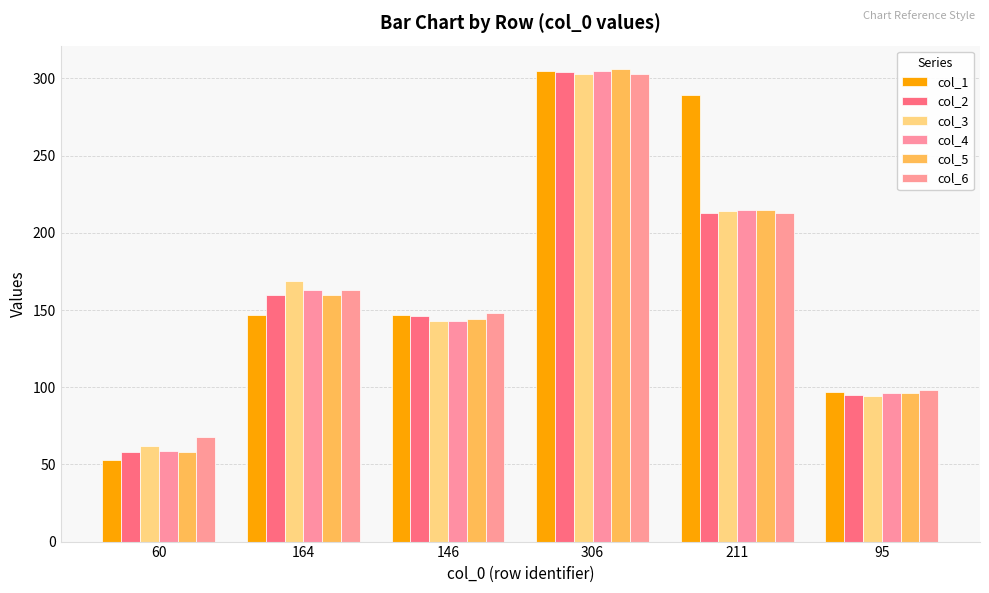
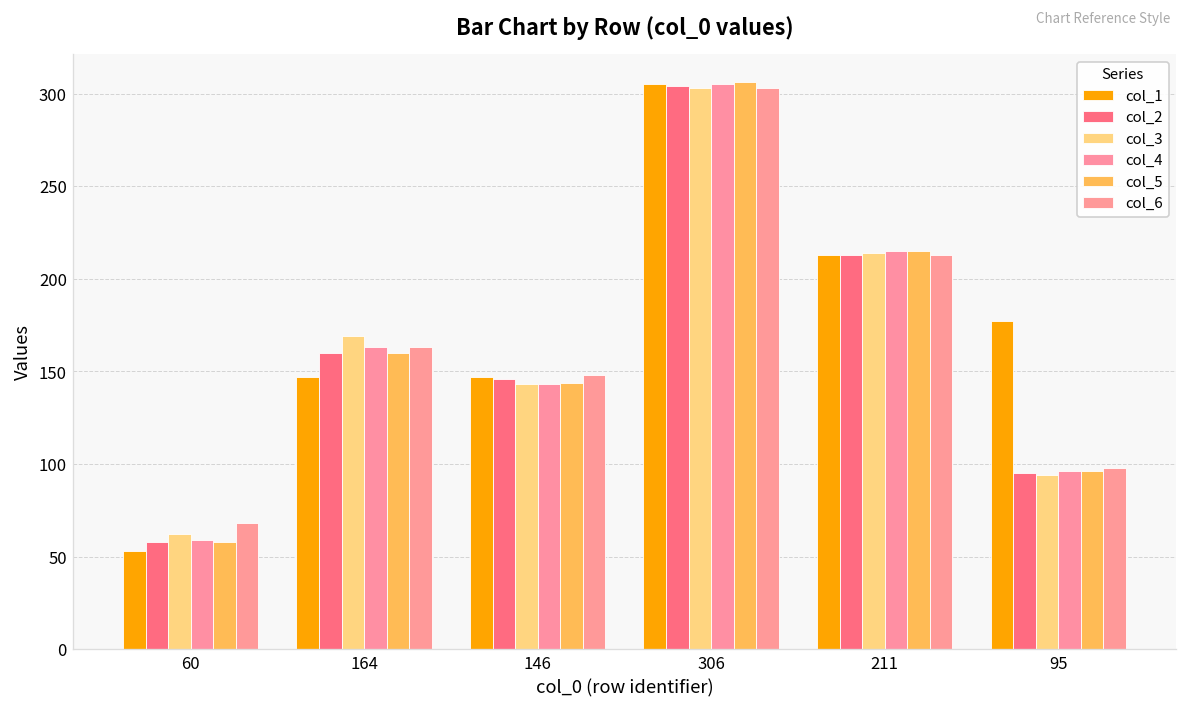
col_1, 211: 289 -> 213
col_1, 95: 97 -> 177
